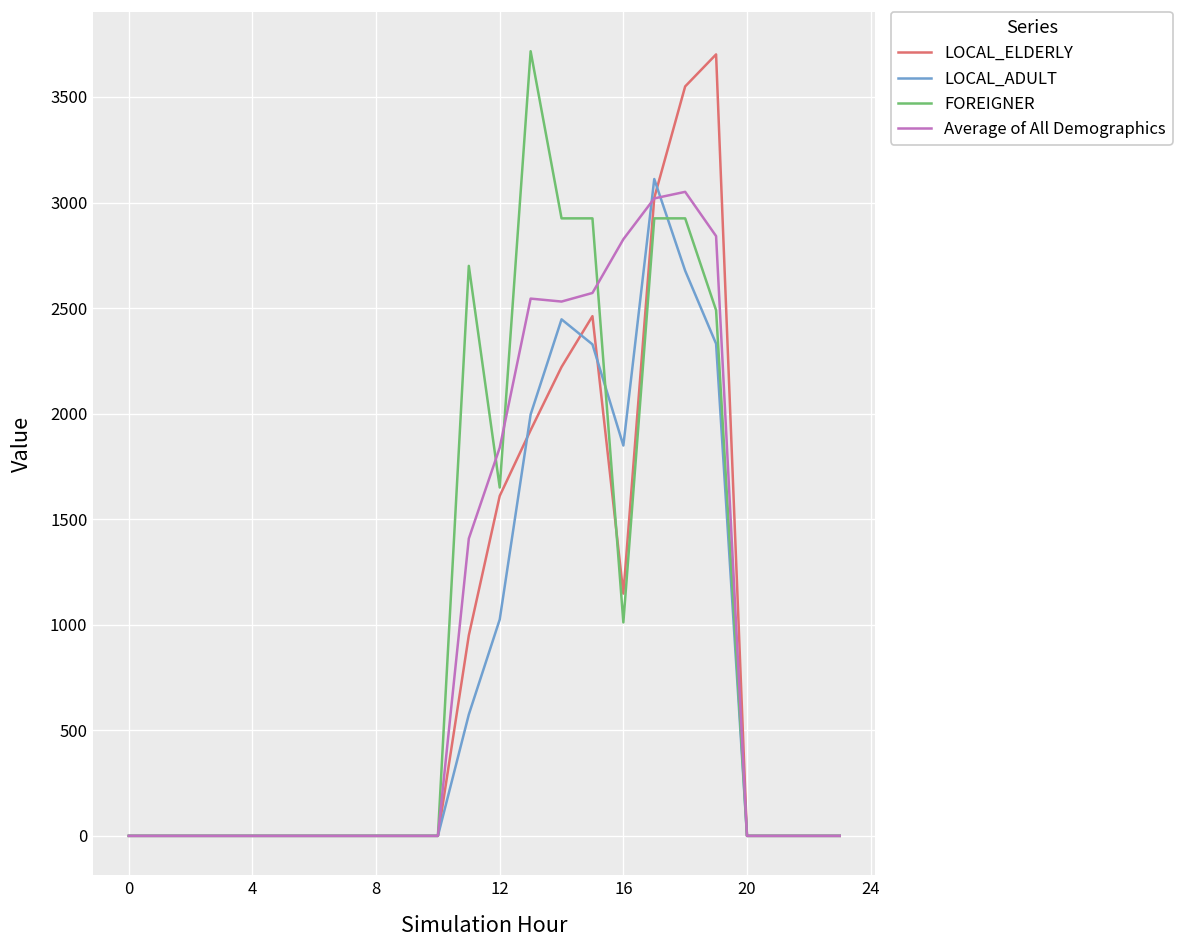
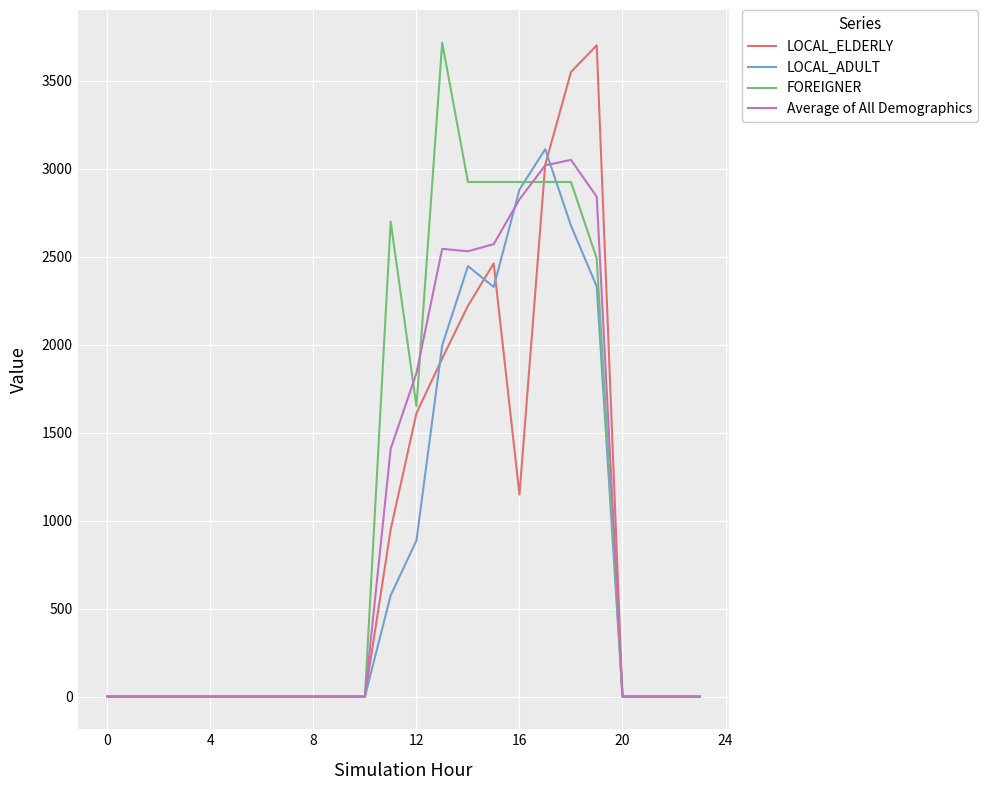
LOCAL_ADULT, 12: 1030 -> 890
LOCAL_ADULT, 16: 1850 -> 2880
FOREIGNER, 16: 1010 -> 2930
